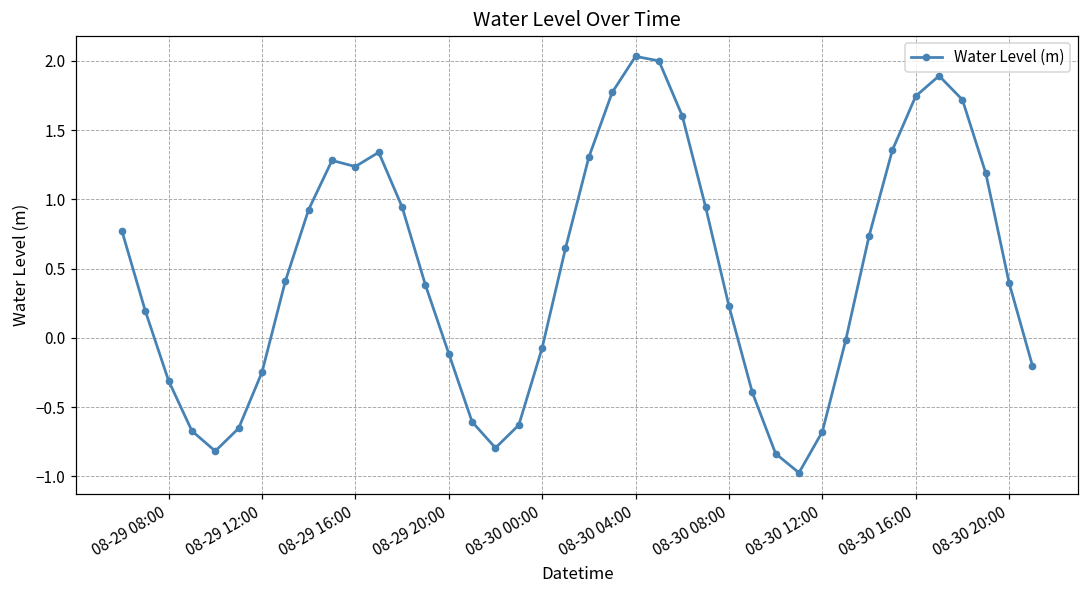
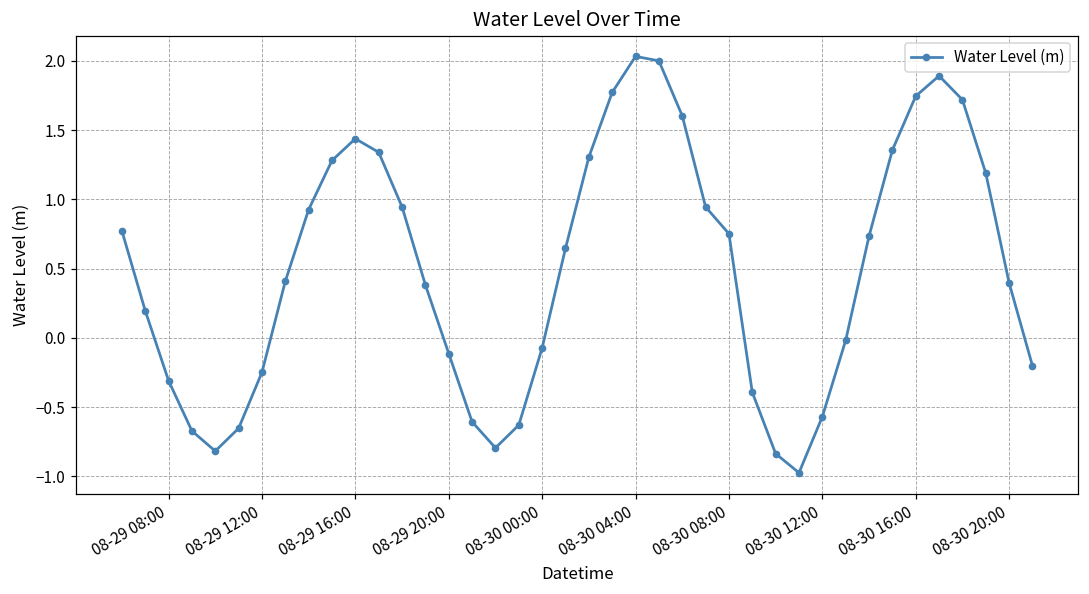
08-29 16:00: 1.24 -> 1.44
08-30 08:00: 0.23 -> 0.75
08-30 12:00: -0.68 -> -0.57
